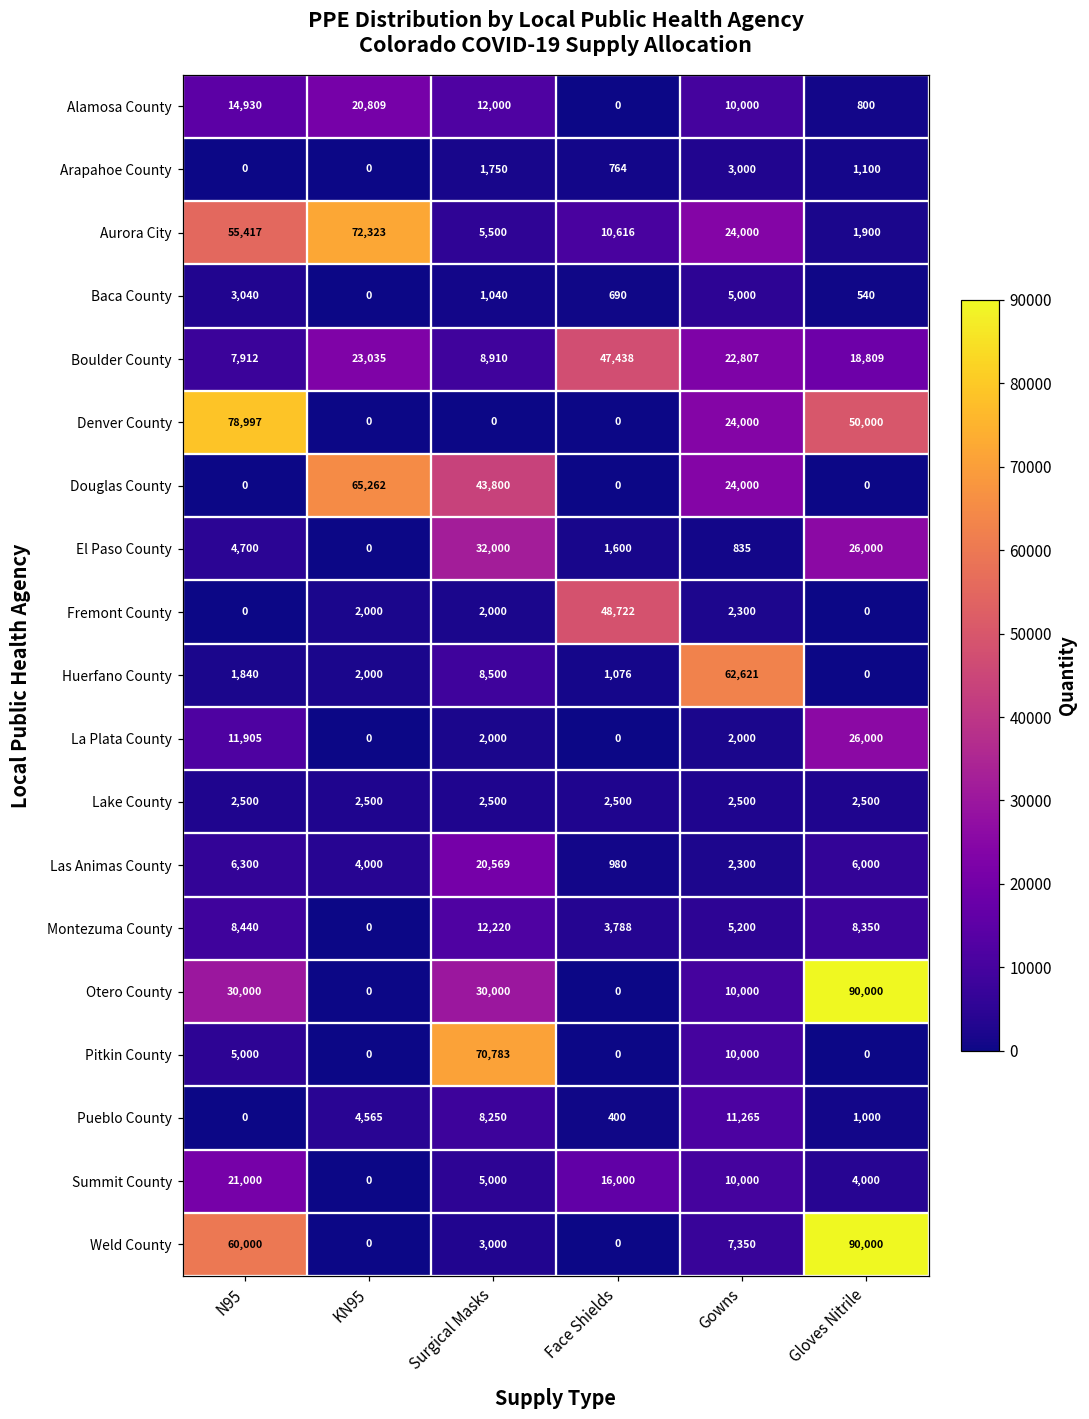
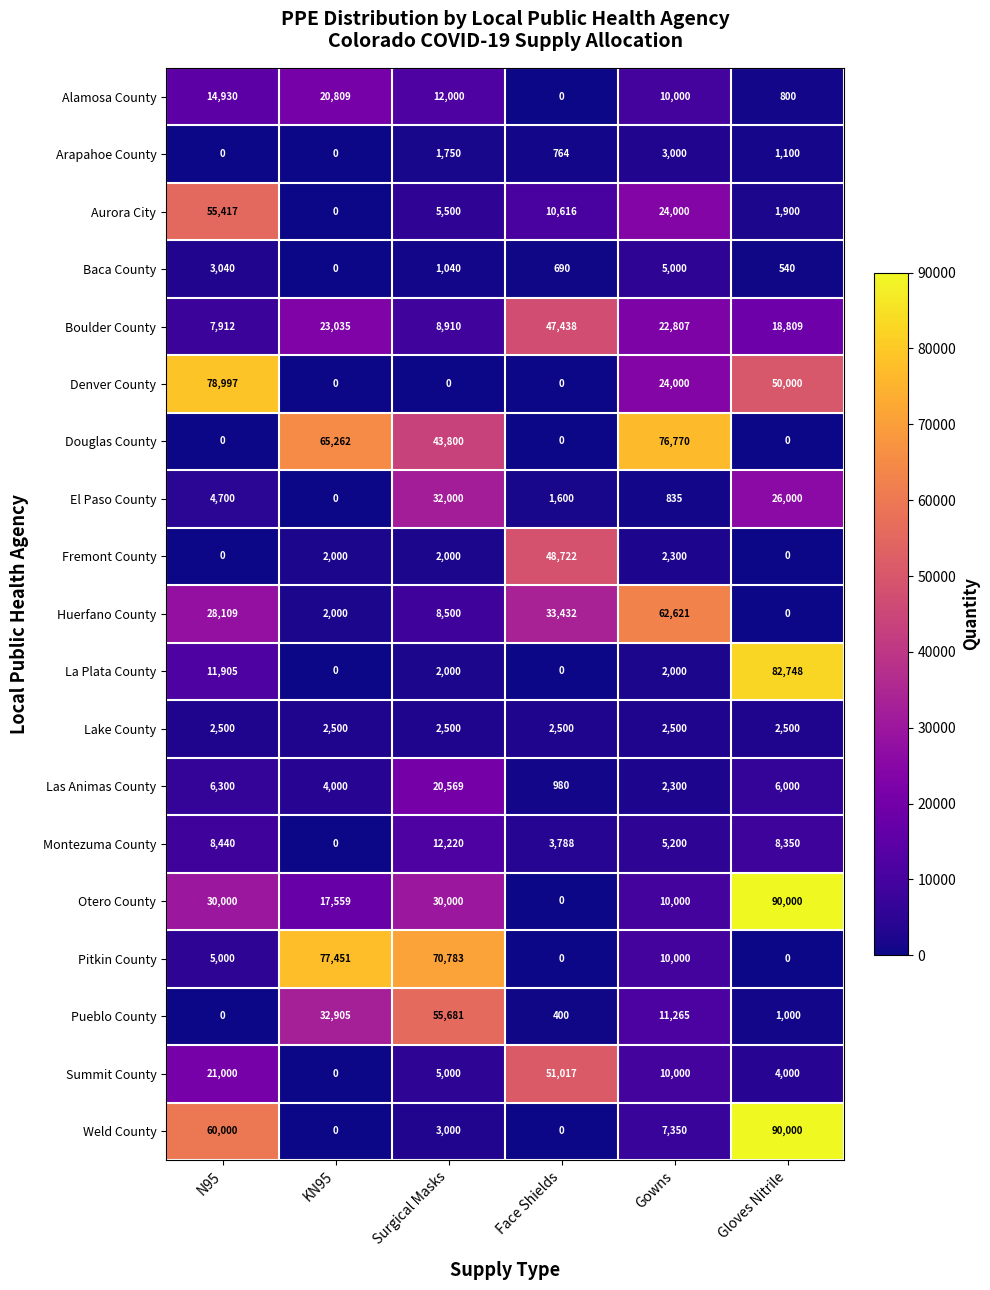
Aurora City, KN95: 72,323 -> 0
Douglas County, Gowns: 24,000 -> 76,770
Huerfano County, N95: 1,840 -> 28,109
Huerfano County, Face Shields: 1,076 -> 33,432
La Plata County, Gloves Nitrile: 26,000 -> 82,748
Otero County, KN95: 0 -> 17,559
Pitkin County, KN95: 0 -> 77,451
Pueblo County, KN95: 4,565 -> 32,905
Pueblo County, Surgical Masks: 8,250 -> 55,681
Summit County, Face Shields: 16,000 -> 51,017
